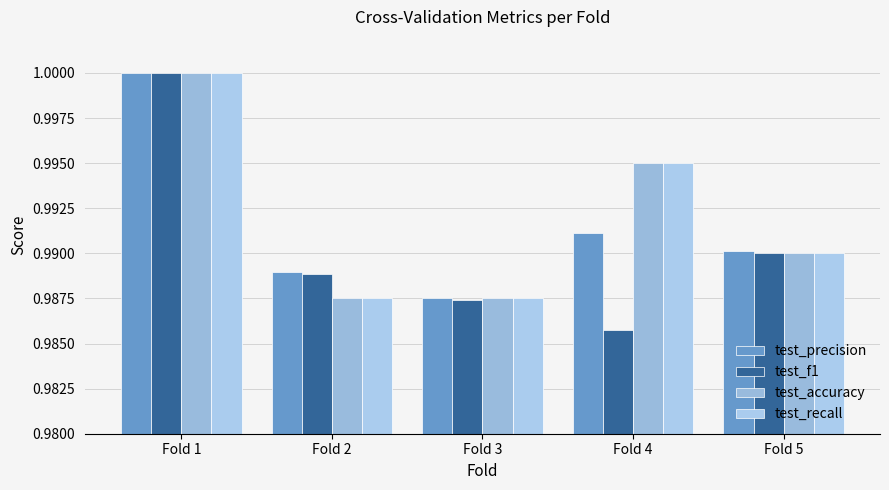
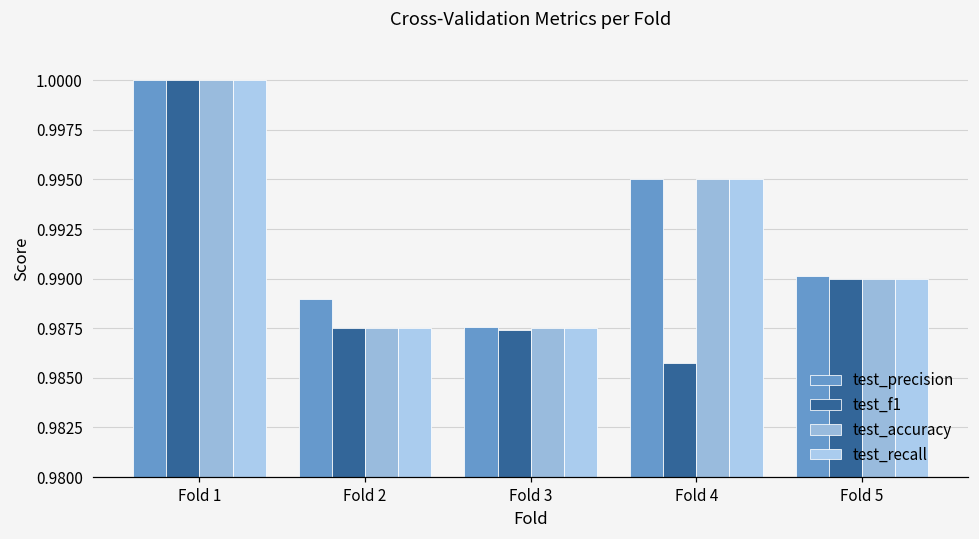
test_f1, Fold 2: 0.9889 -> 0.9875
test_precision, Fold 4: 0.9911 -> 0.9950
